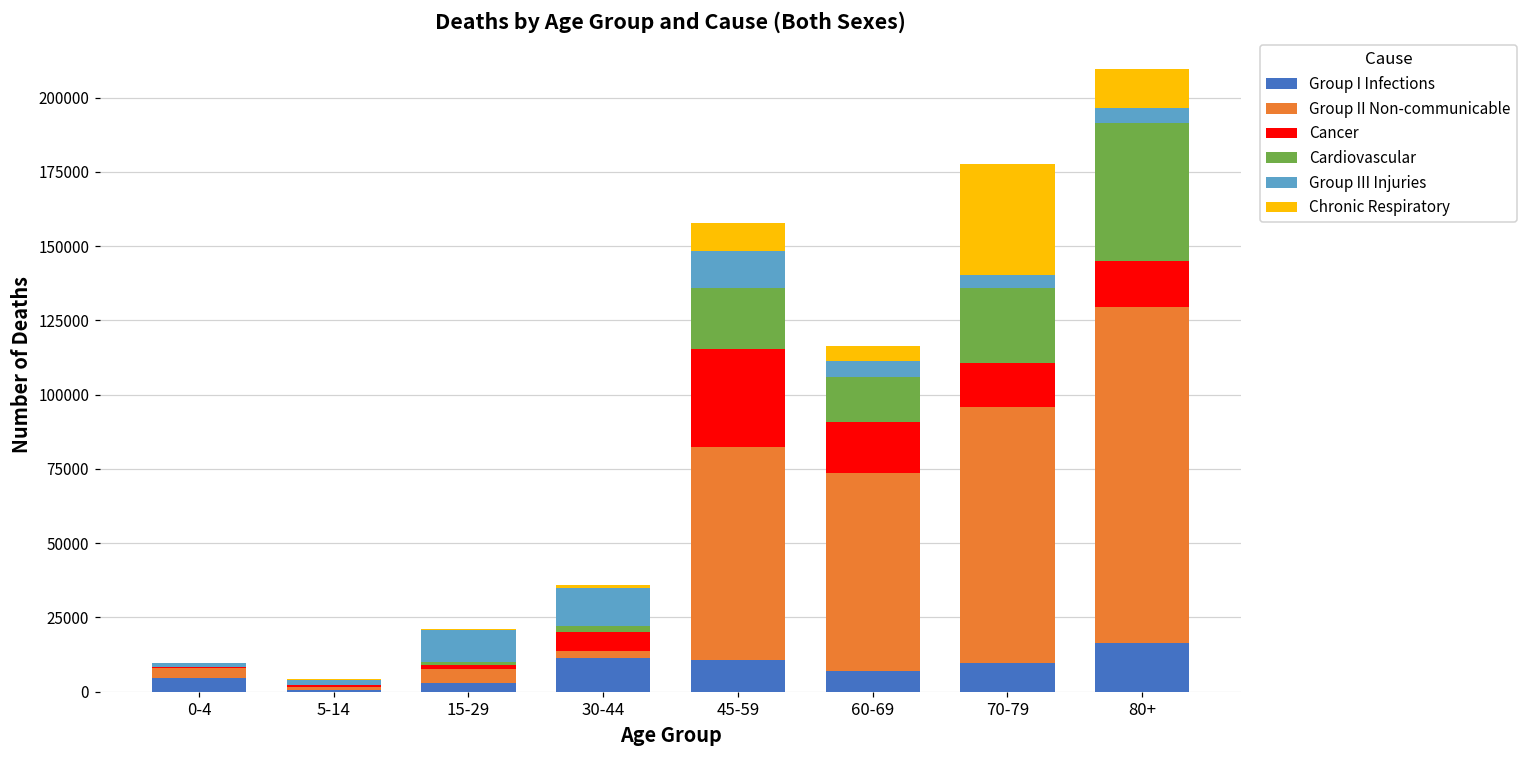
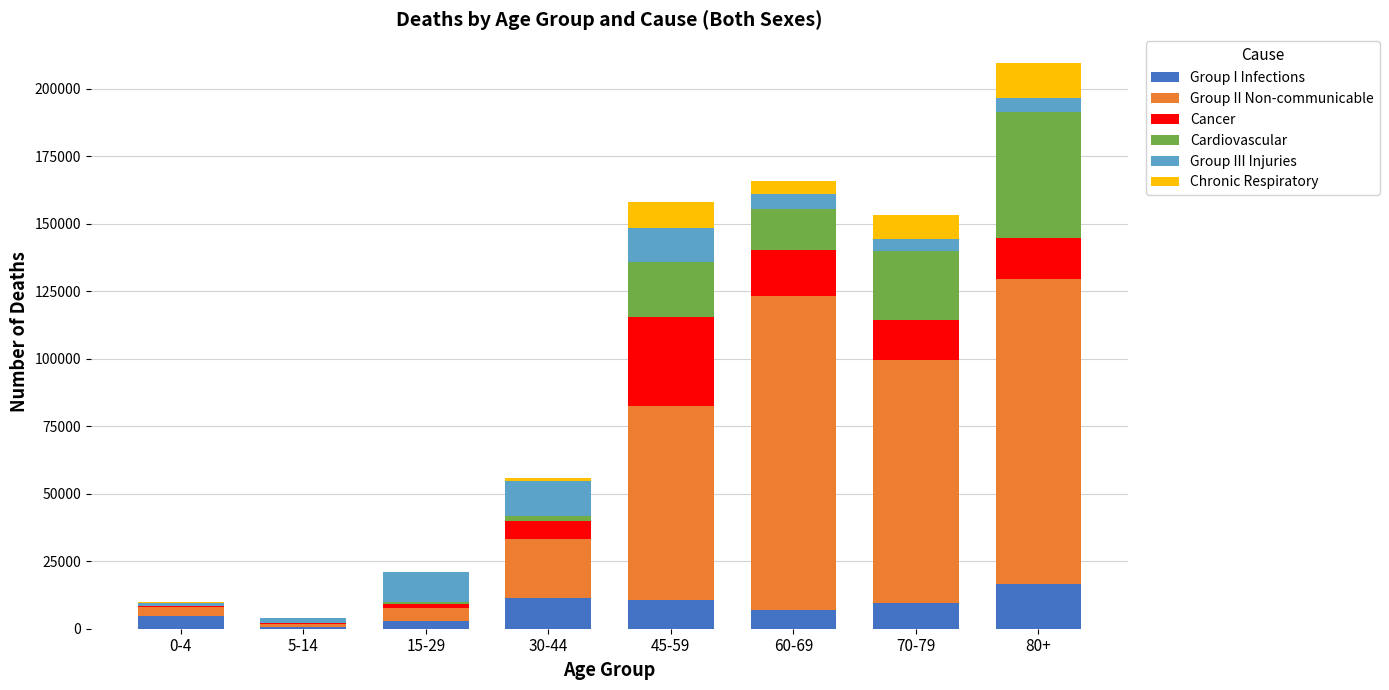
Group II Non-communicable, 30-44: 2000 -> 22000
Group II Non-communicable, 60-69: 67000 -> 116000
Group II Non-communicable, 70-79: 86000 -> 90000
Chronic Respiratory, 70-79: 37000 -> 9000
